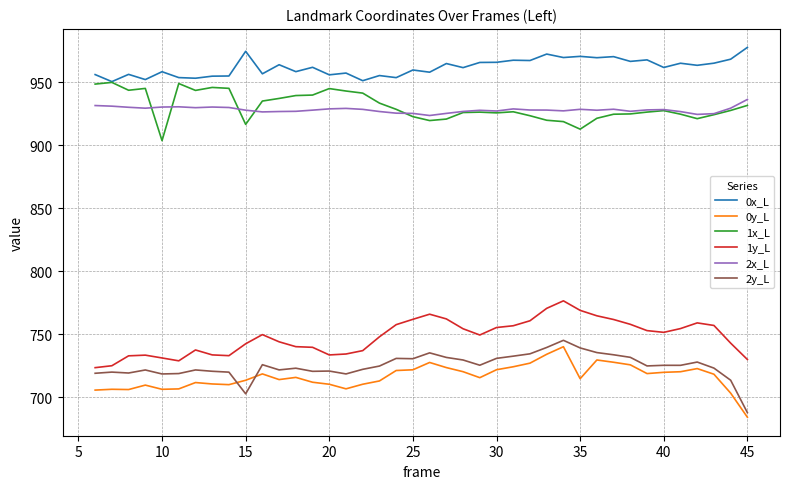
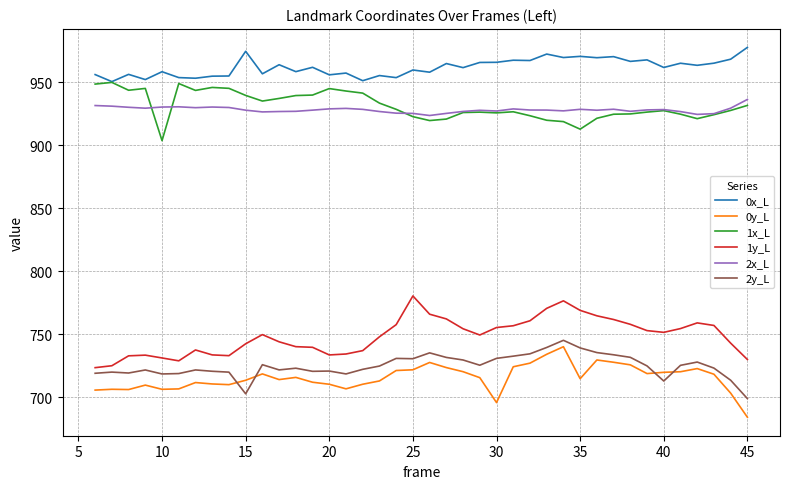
1x_L, 15: 917 -> 940
1y_L, 25: 762 -> 780
0y_L, 30: 722 -> 696
2y_L, 40: 725 -> 713
2y_L, 45: 688 -> 699
